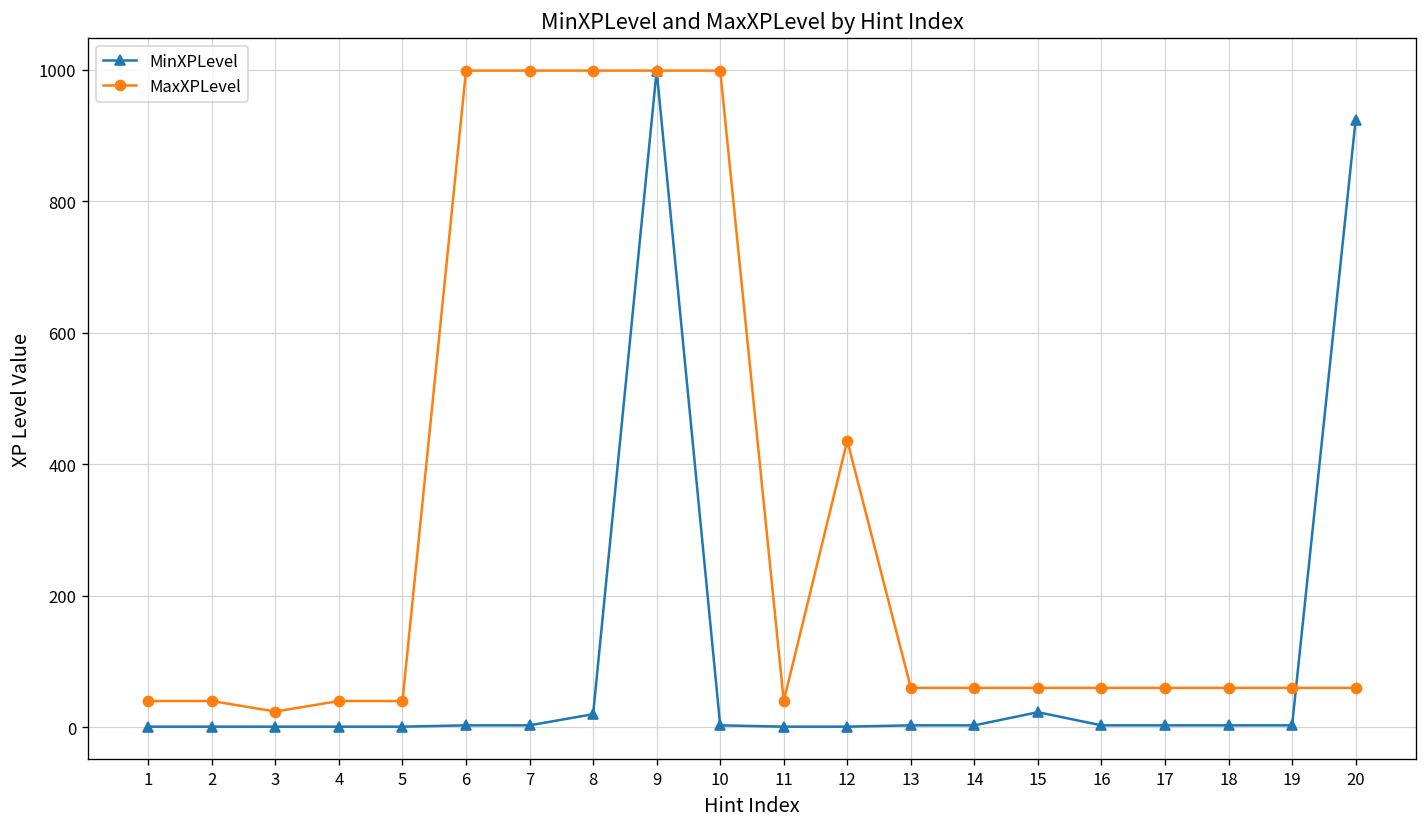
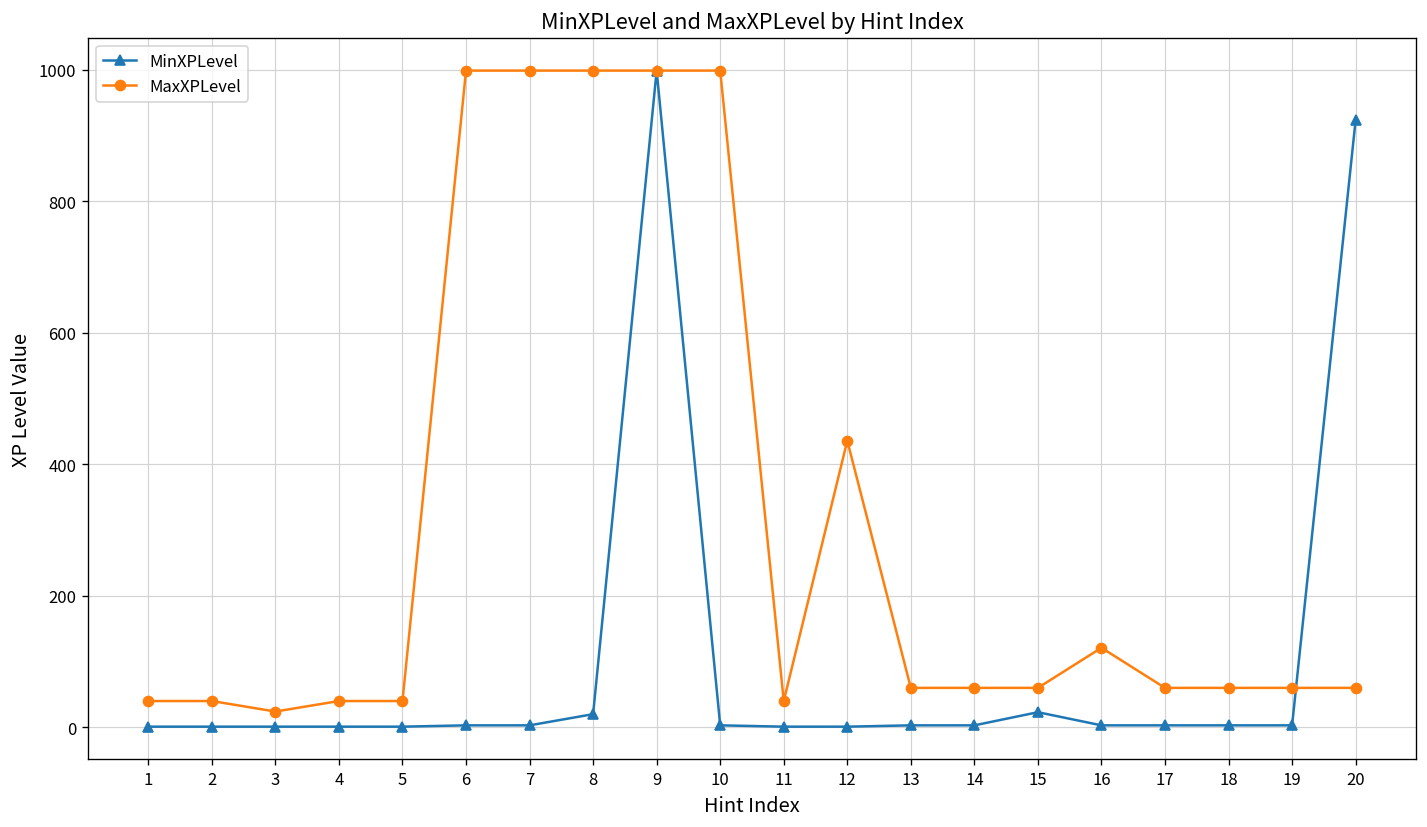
MaxXPLevel, 16: 60 -> 120
